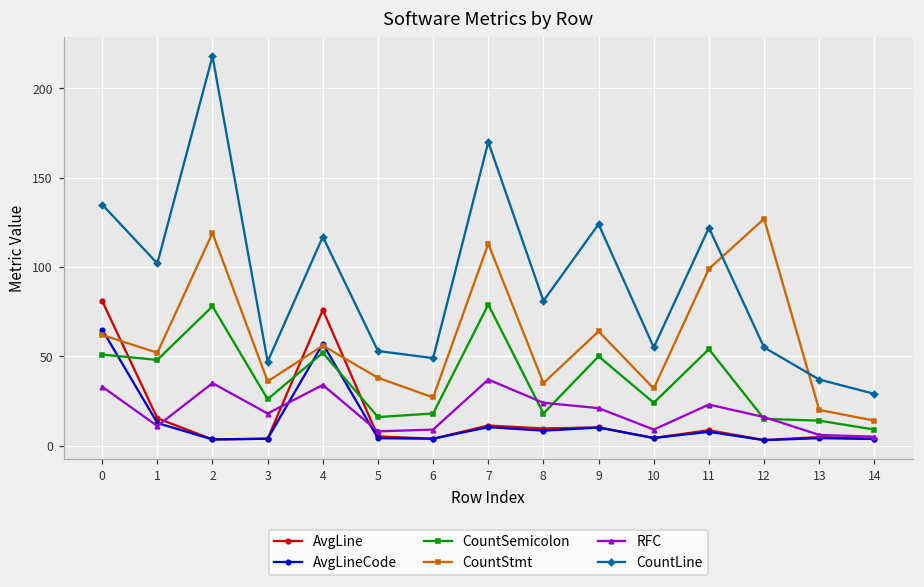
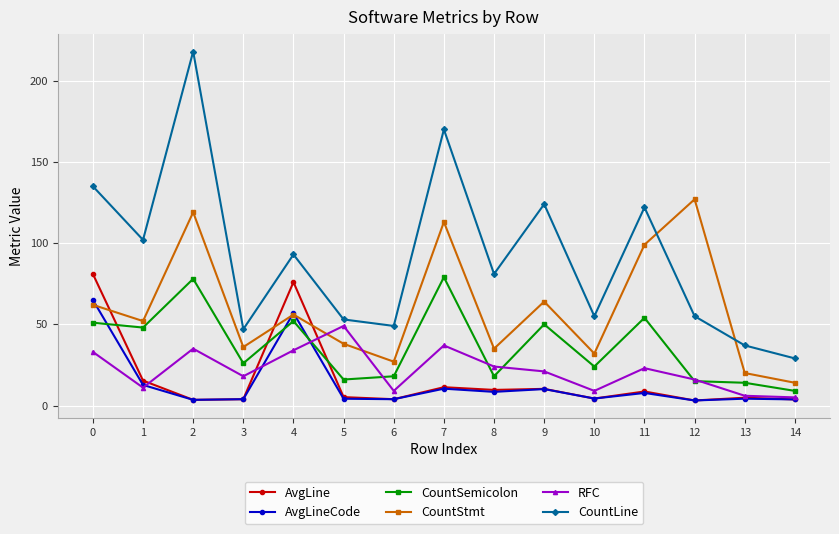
CountLine, 4: 117 -> 93
RFC, 5: 8 -> 49
